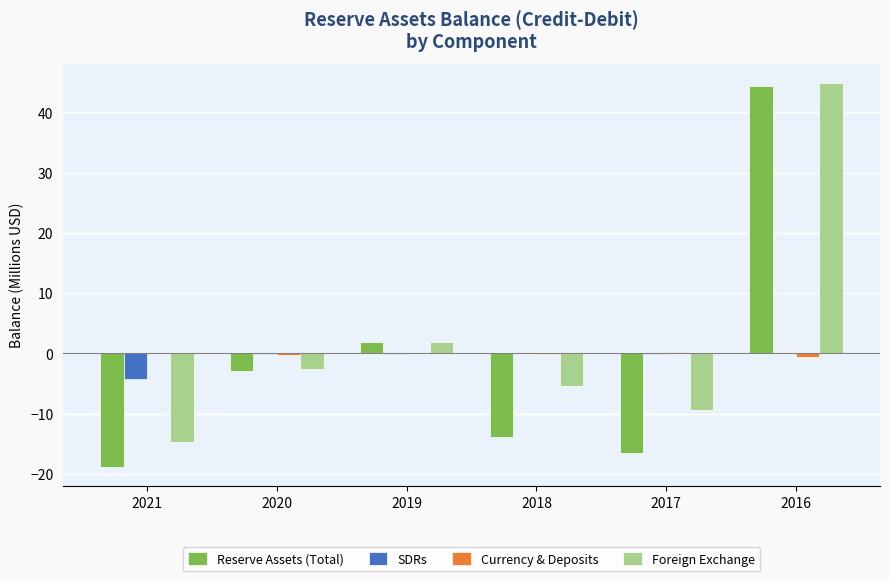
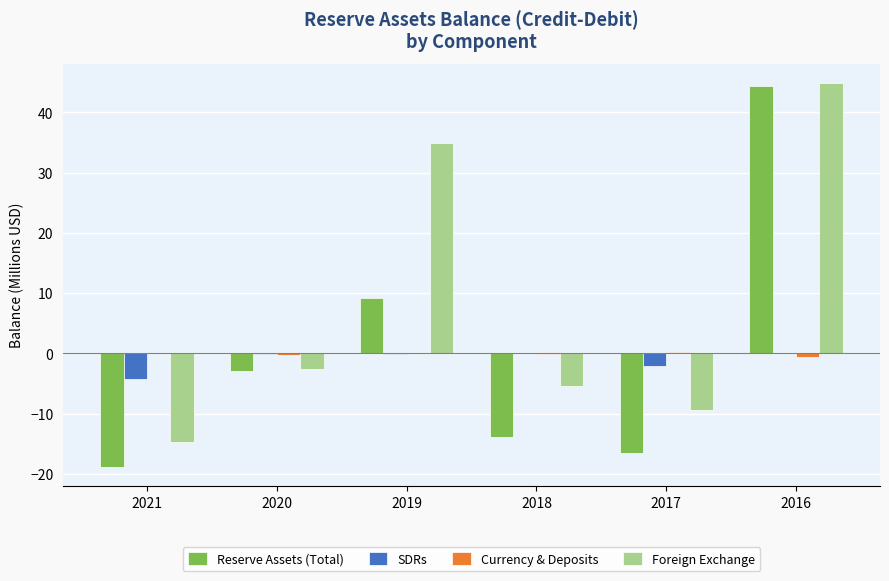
Reserve Assets (Total), 2019: 2 -> 9
Foreign Exchange, 2019: 2 -> 35
SDRs, 2017: 0 -> -2
